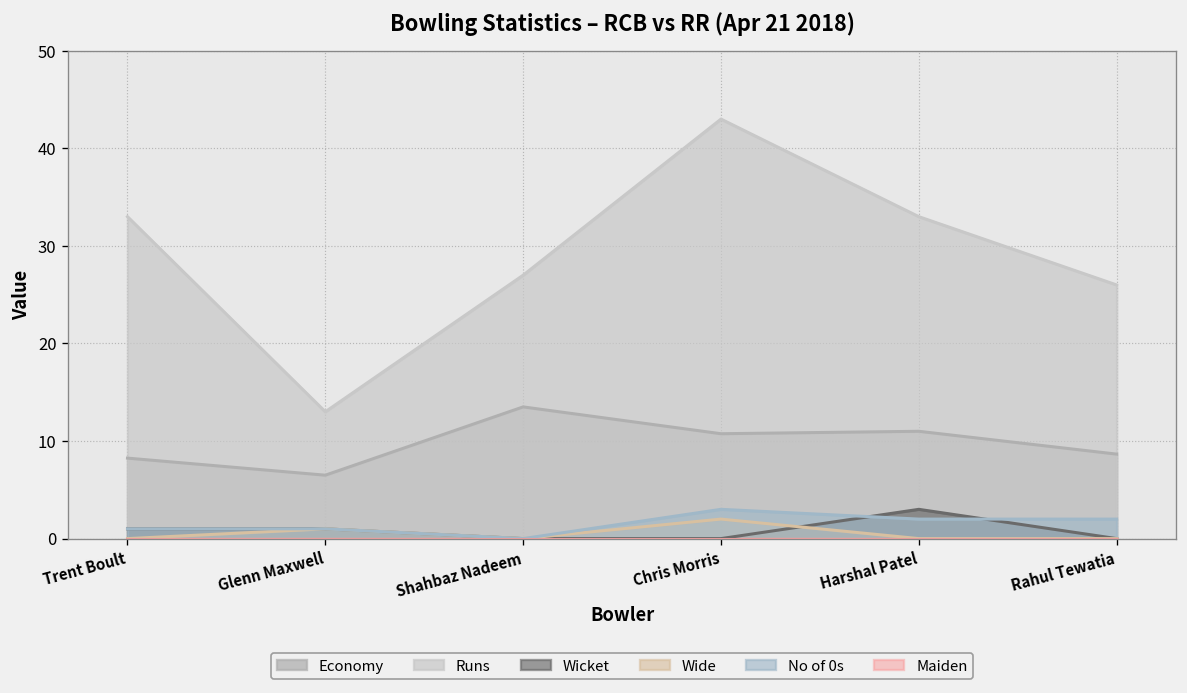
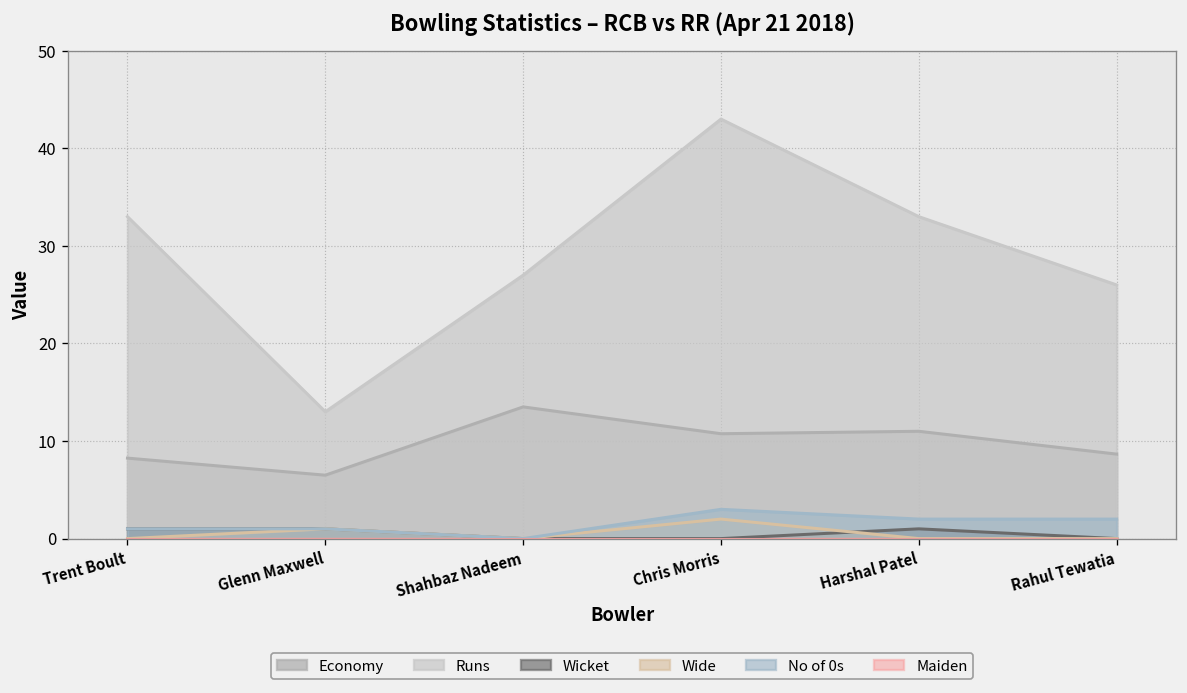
Wicket, Harshal Patel: 3 -> 1
